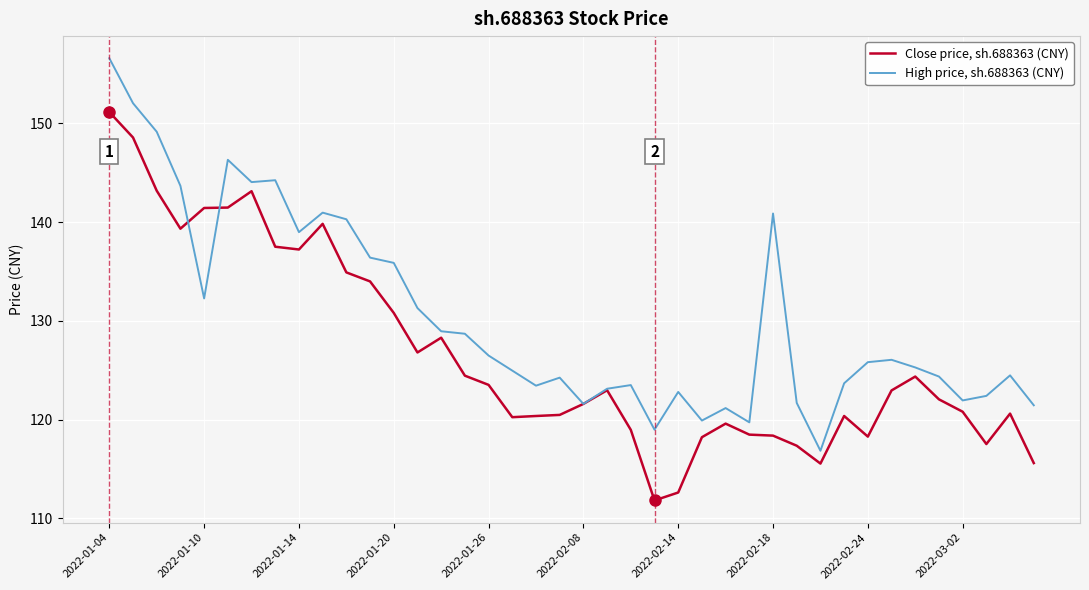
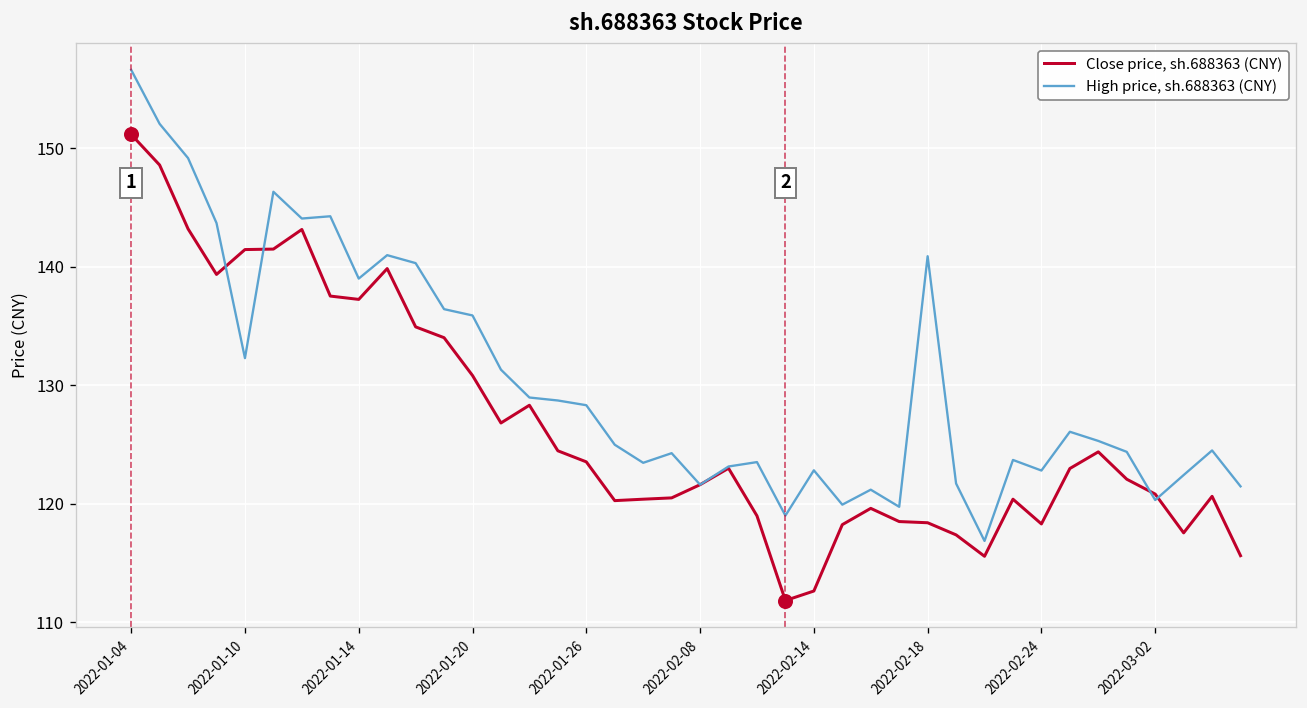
High price, sh.688363 (CNY), 2022-01-26: 126 -> 128
High price, sh.688363 (CNY), 2022-02-24: 126 -> 123
High price, sh.688363 (CNY), 2022-03-02: 122 -> 120
